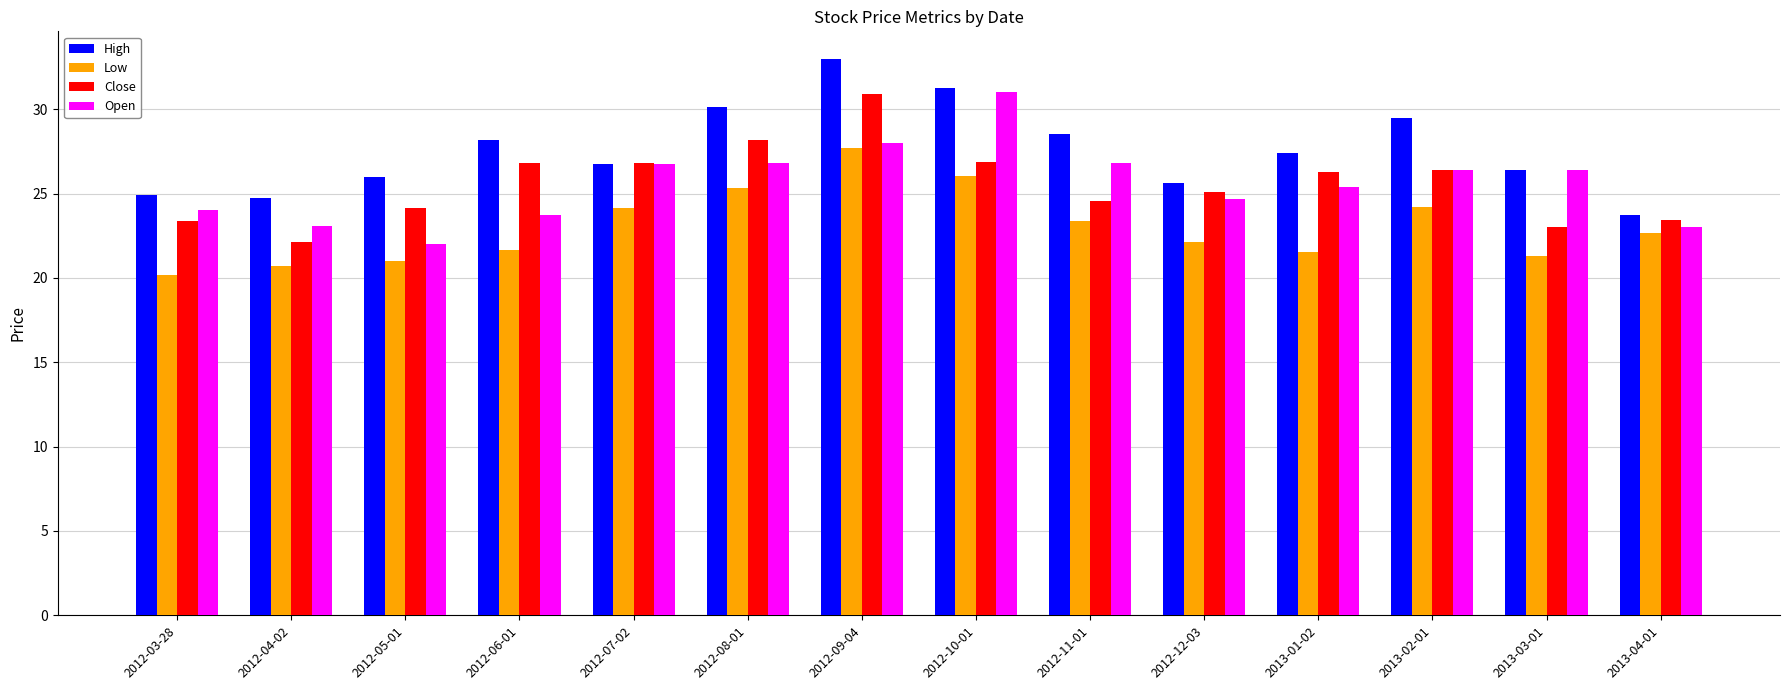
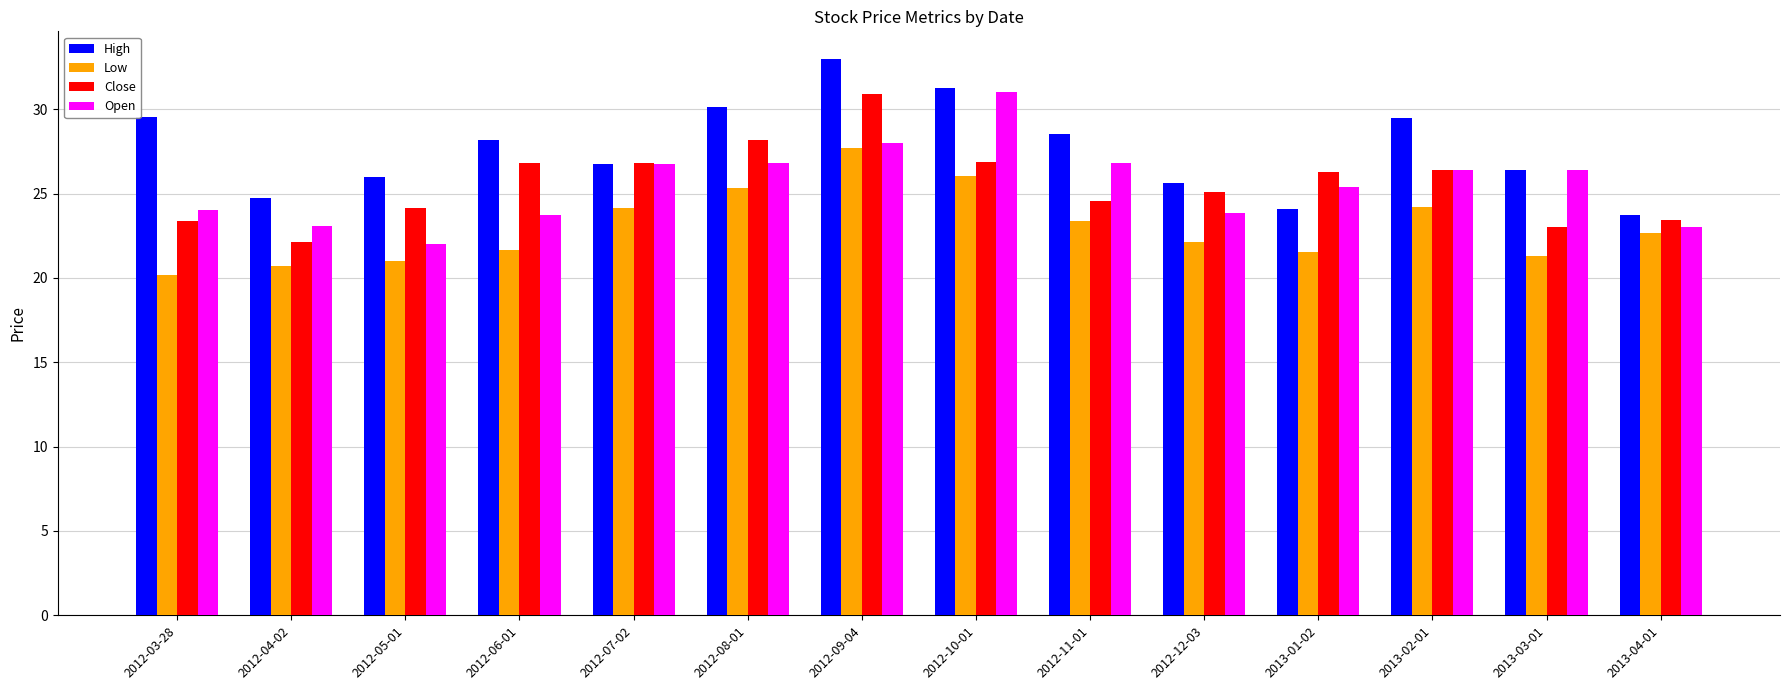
High, 2012-03-28: 24.9 -> 29.5
Open, 2012-12-03: 24.7 -> 23.9
High, 2013-01-02: 27.4 -> 24.1
